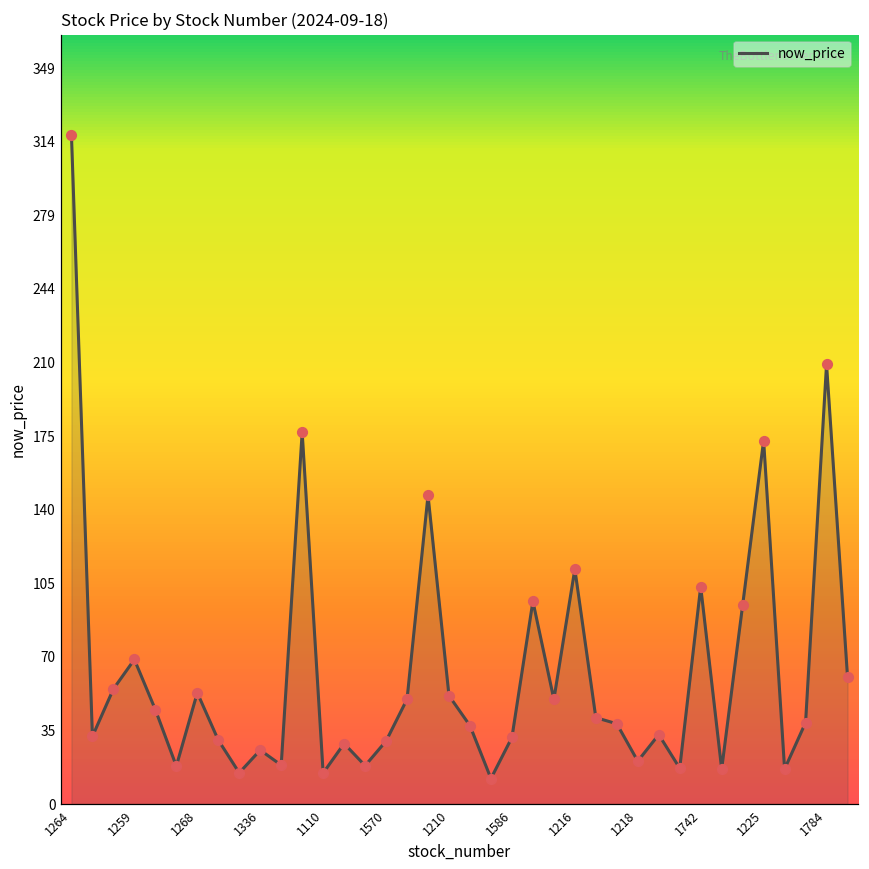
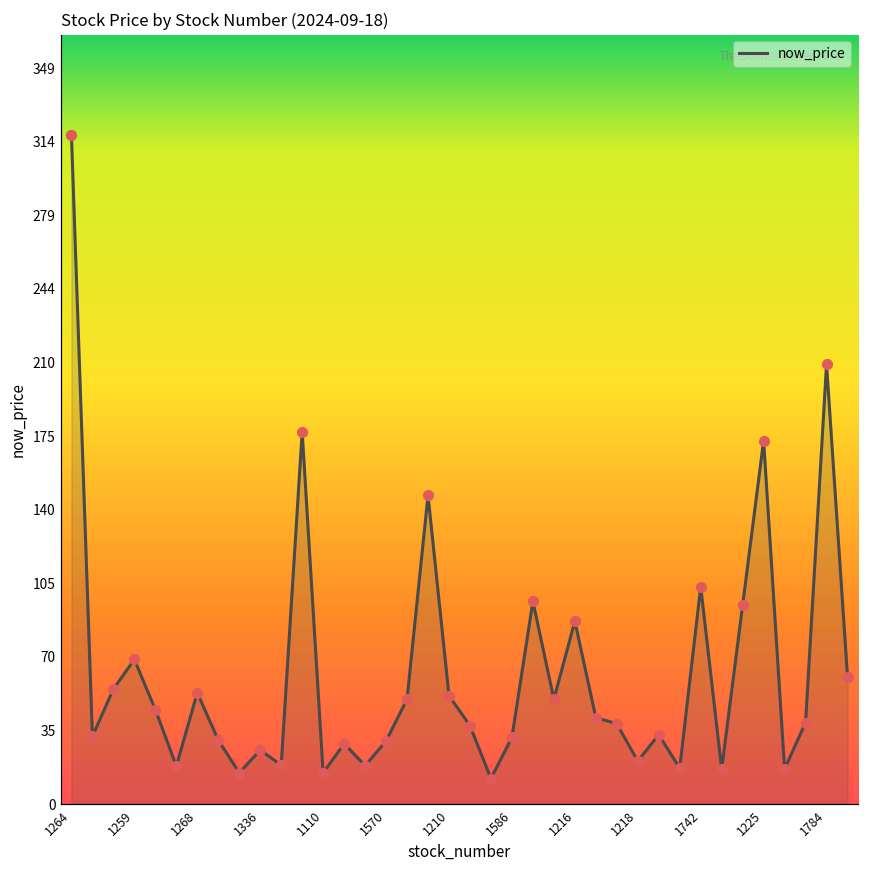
1216: 112 -> 87
